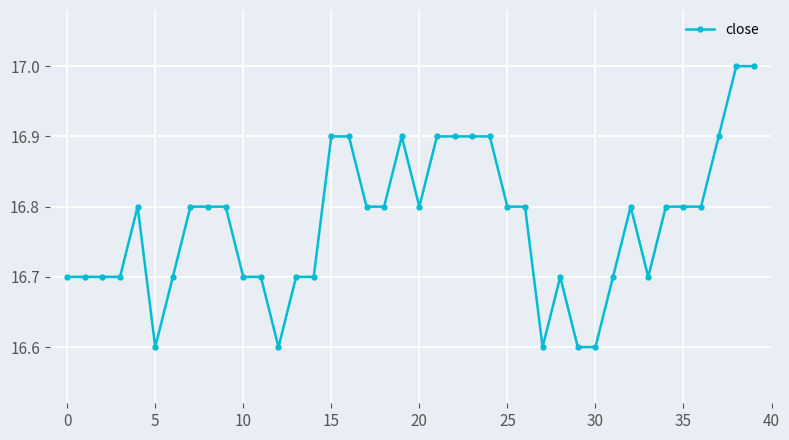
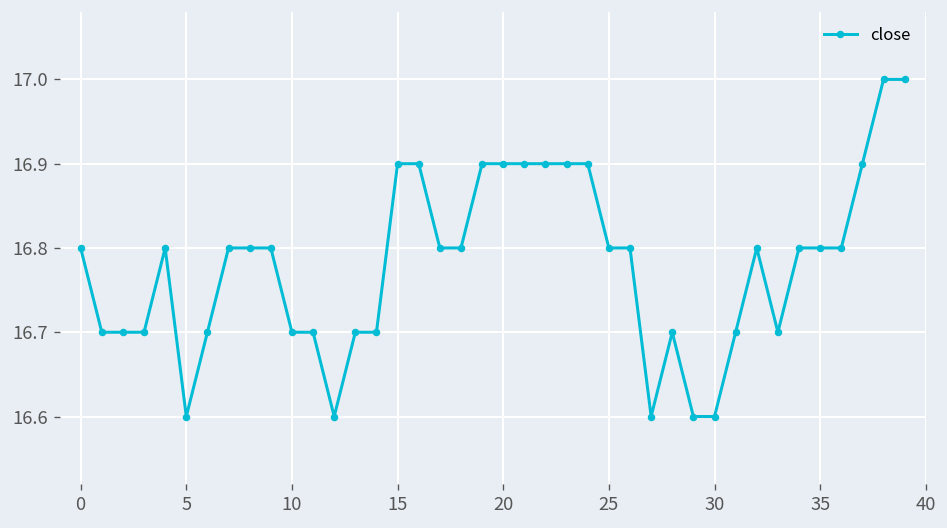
0: 16.7 -> 16.8
20: 16.8 -> 16.9
